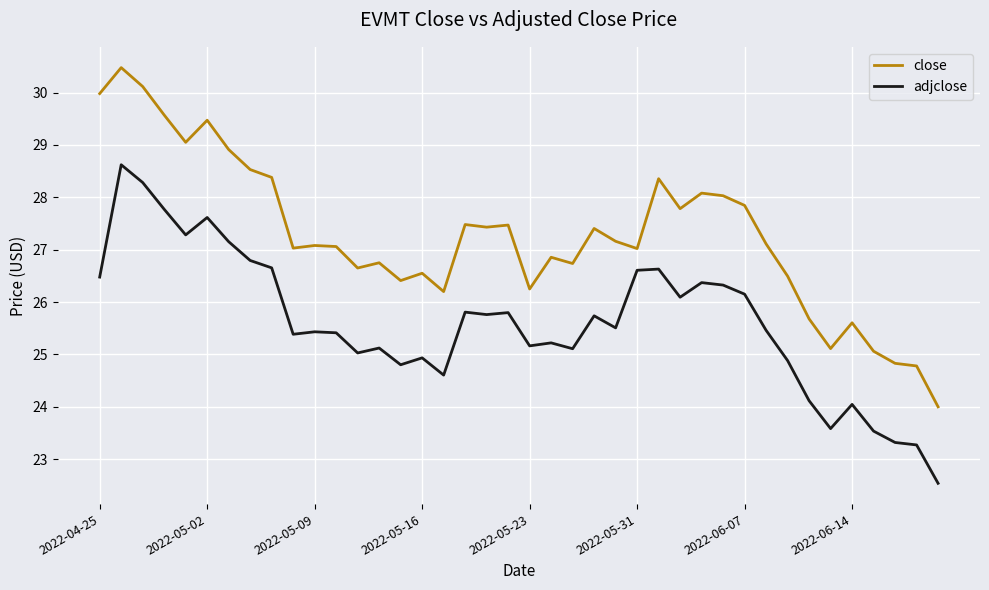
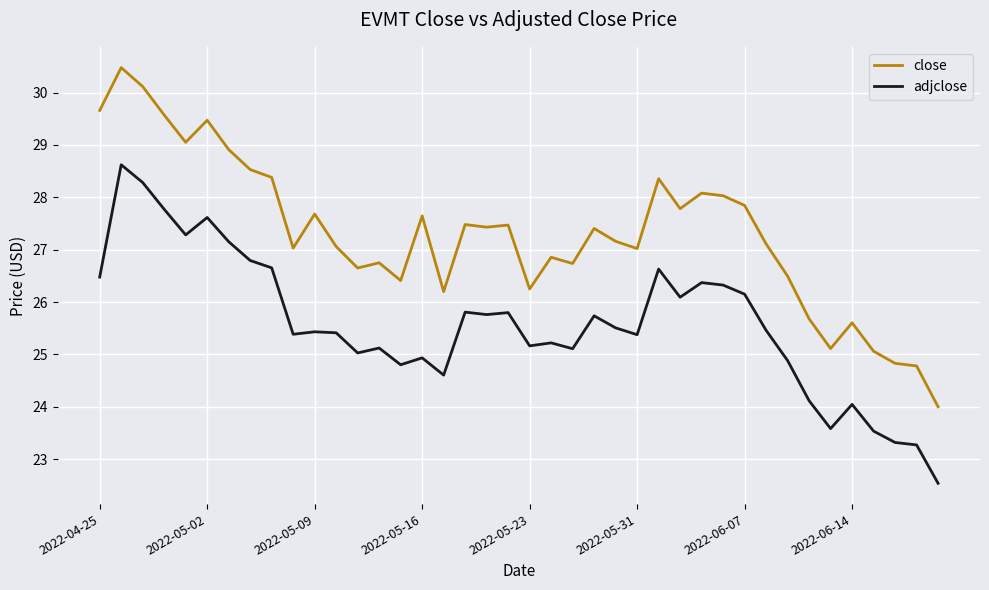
close, 2022-04-25: 30.0 -> 29.7
close, 2022-05-09: 27.1 -> 27.7
close, 2022-05-16: 26.5 -> 27.6
adjclose, 2022-05-31: 26.6 -> 25.4
